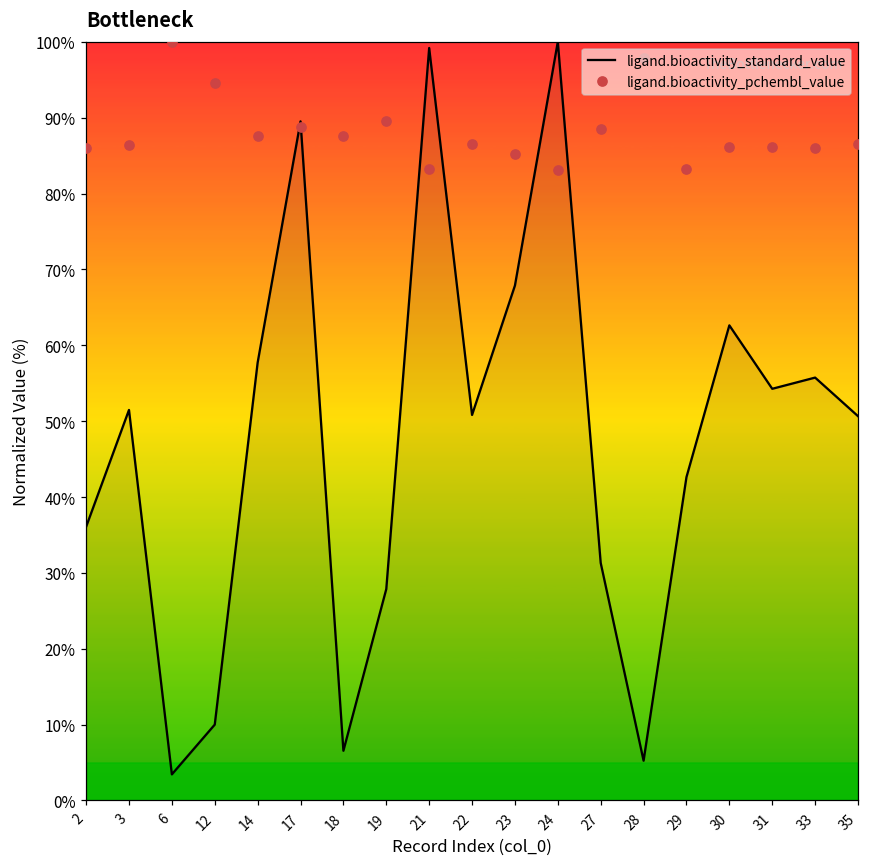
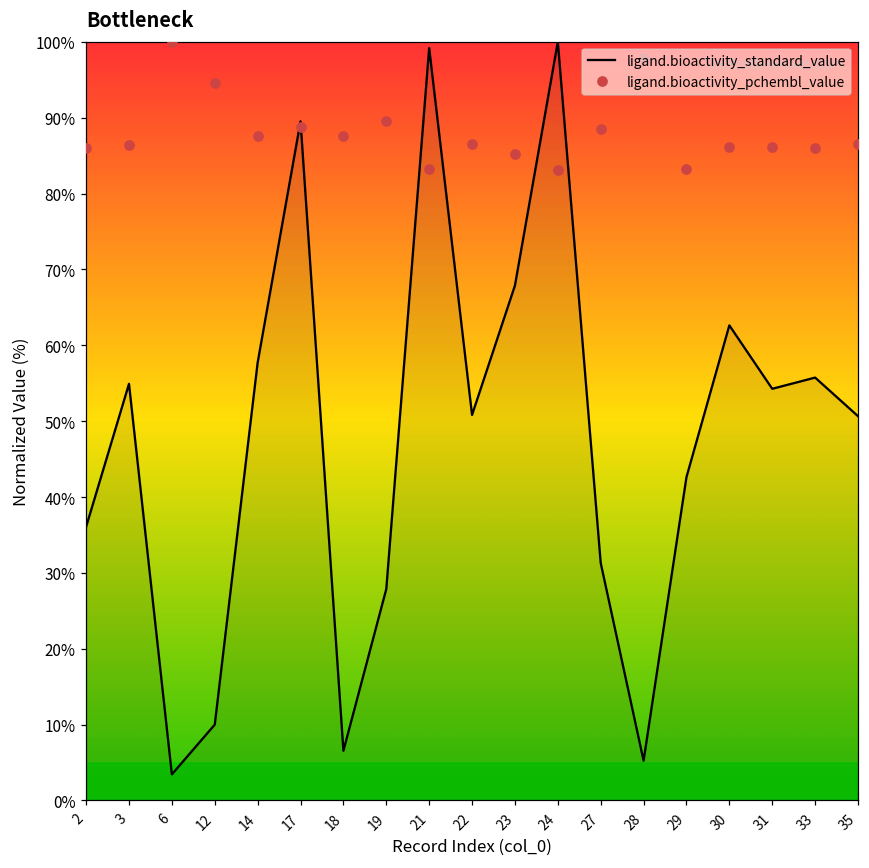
ligand.bioactivity_standard_value, 3: 51% -> 55%
